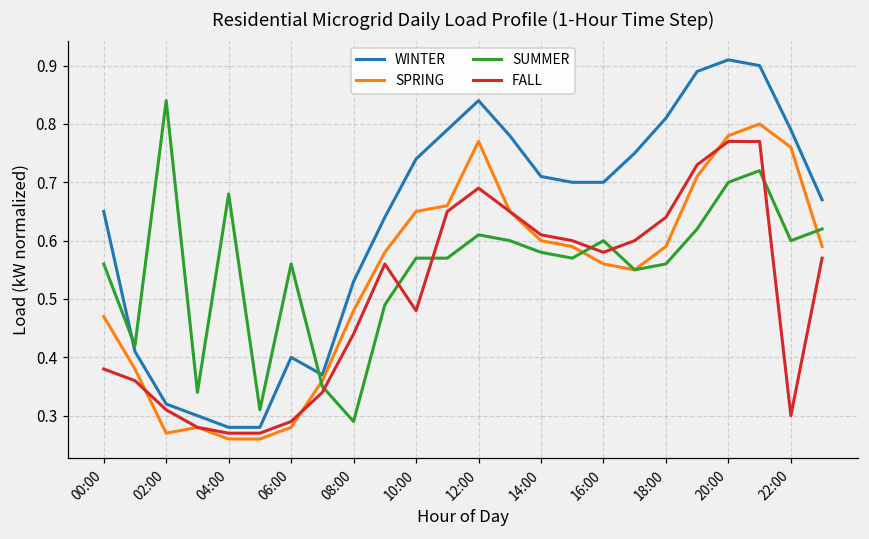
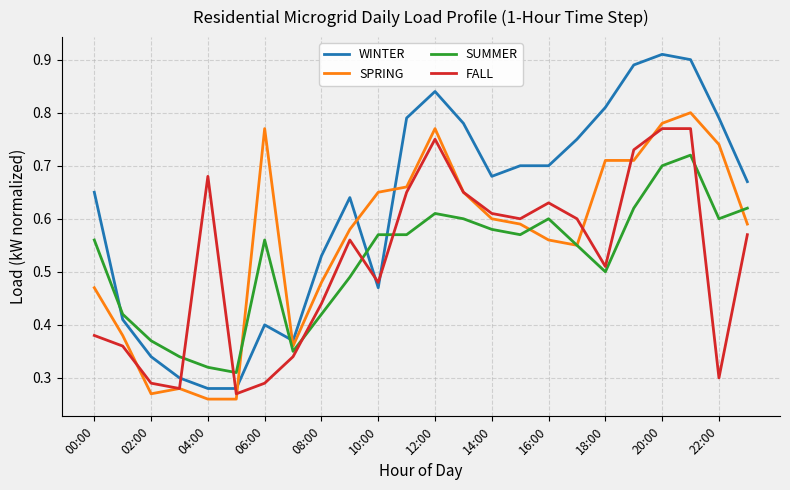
WINTER, 02:00: 0.32 -> 0.34
SUMMER, 02:00: 0.84 -> 0.37
FALL, 02:00: 0.31 -> 0.29
SUMMER, 04:00: 0.68 -> 0.32
FALL, 04:00: 0.27 -> 0.68
SPRING, 06:00: 0.28 -> 0.77
SUMMER, 08:00: 0.29 -> 0.42
WINTER, 10:00: 0.74 -> 0.47
FALL, 12:00: 0.69 -> 0.75
WINTER, 14:00: 0.71 -> 0.68
FALL, 16:00: 0.58 -> 0.63
SPRING, 18:00: 0.59 -> 0.71
SUMMER, 18:00: 0.56 -> 0.50
FALL, 18:00: 0.64 -> 0.51
SPRING, 22:00: 0.76 -> 0.74
